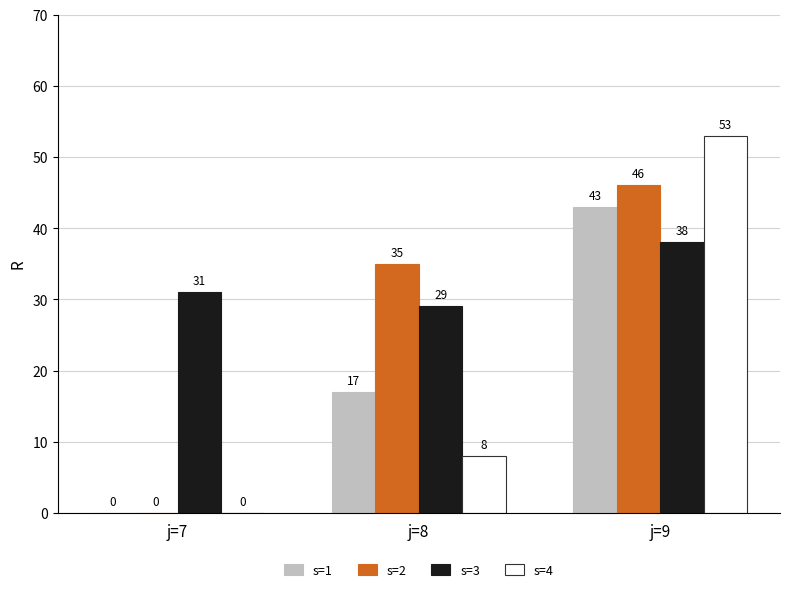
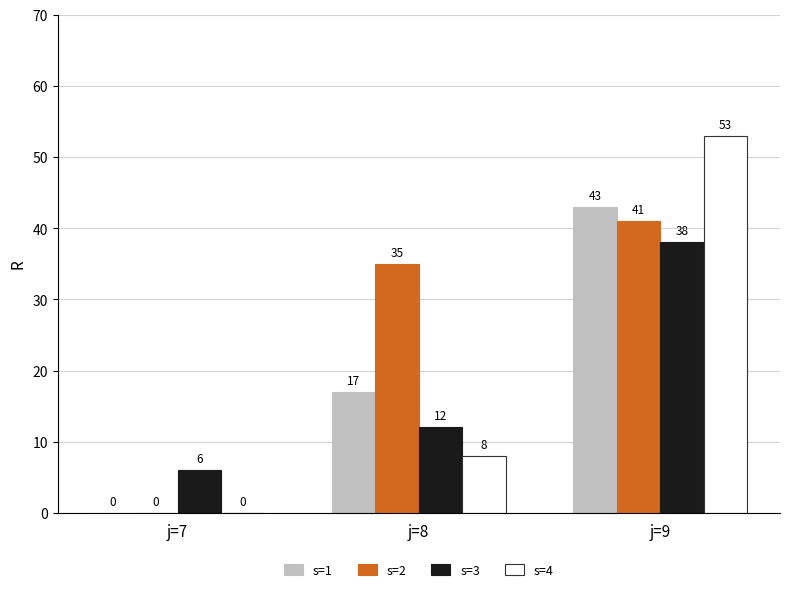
s=3, j=7: 31 -> 6
s=3, j=8: 29 -> 12
s=2, j=9: 46 -> 41
